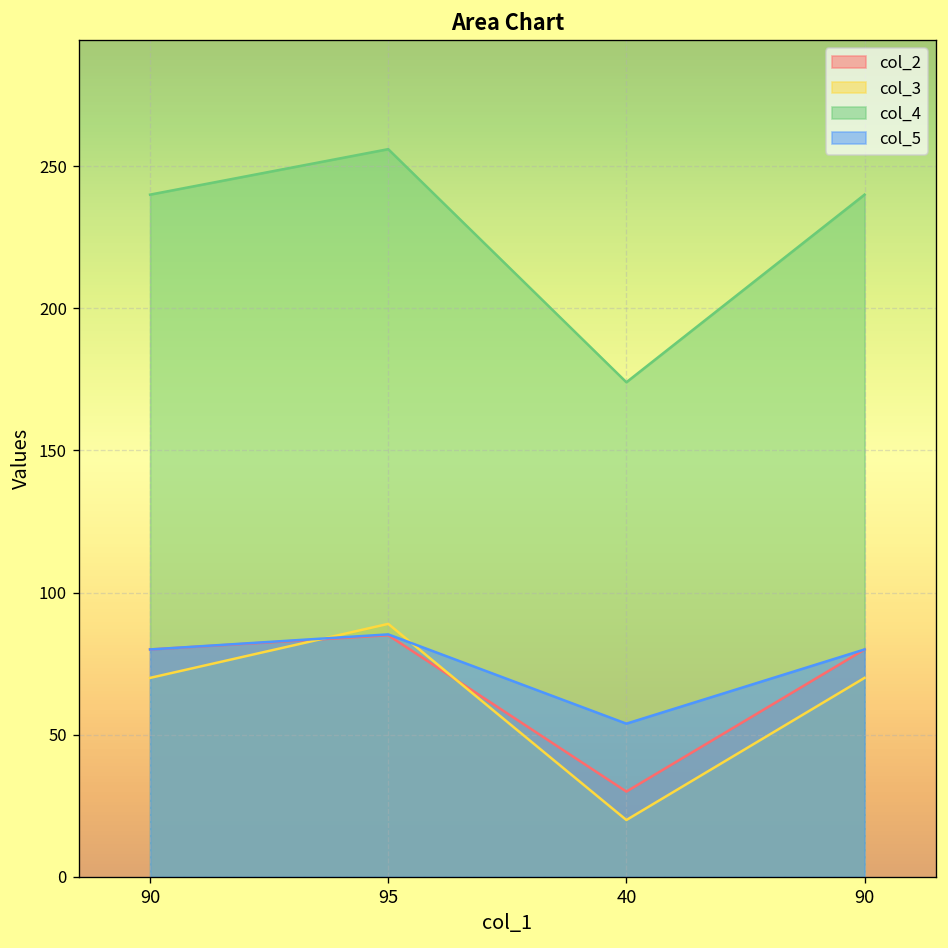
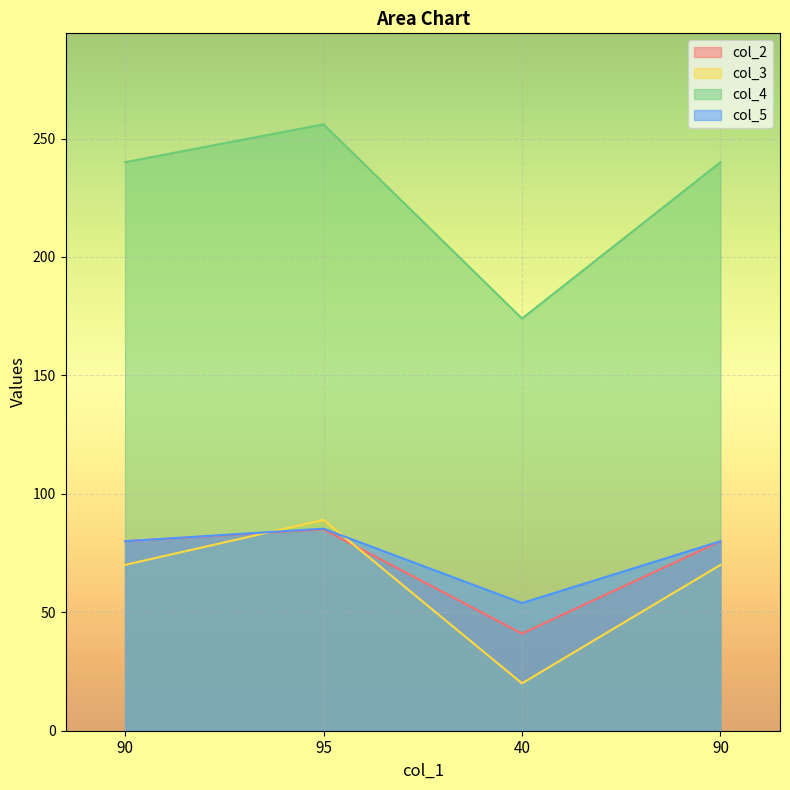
col_2, 40: 30 -> 41
